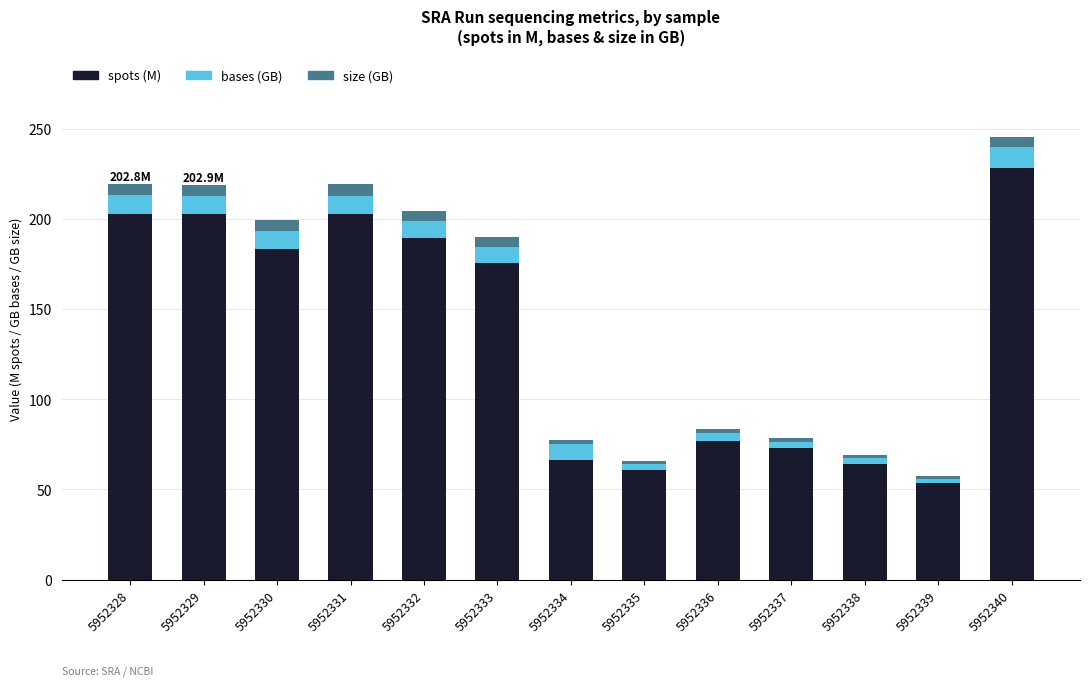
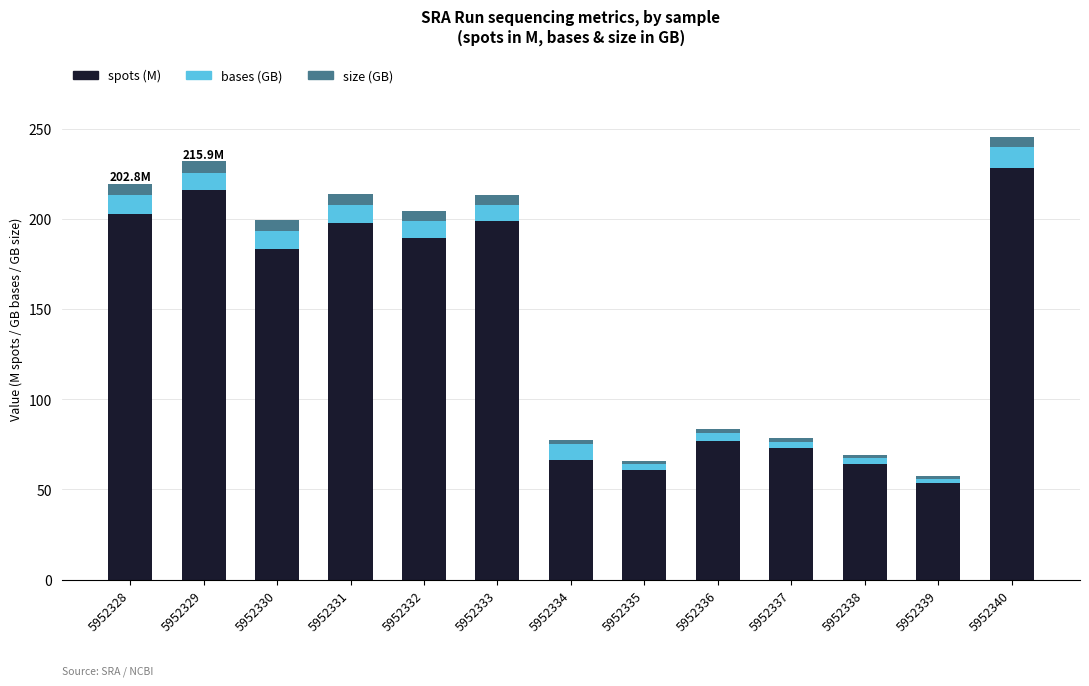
spots (M), 5952329: 202.9M -> 215.9M
spots (M), 5952331: 203 -> 198
spots (M), 5952333: 176 -> 199
